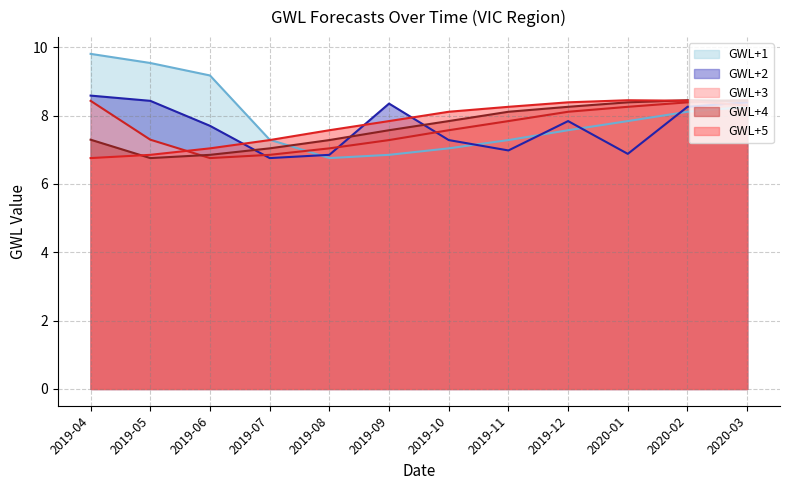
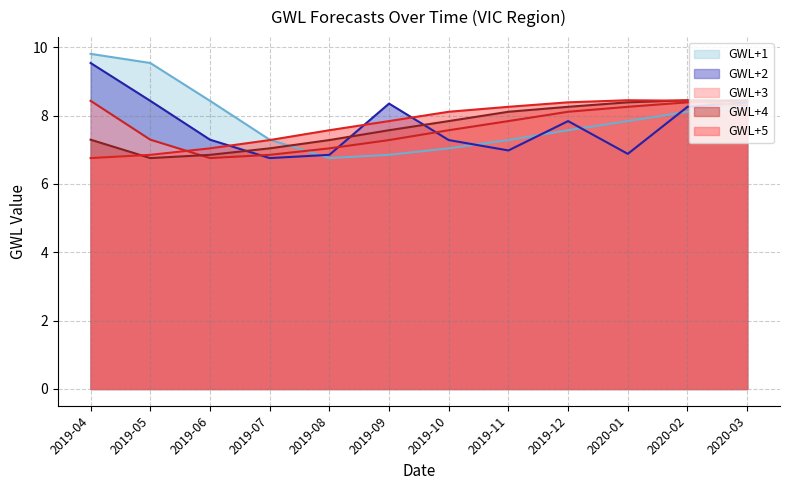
GWL+2, 2019-04: 8.6 -> 9.5
GWL+1, 2019-06: 9.2 -> 8.4
GWL+2, 2019-06: 7.7 -> 7.3
